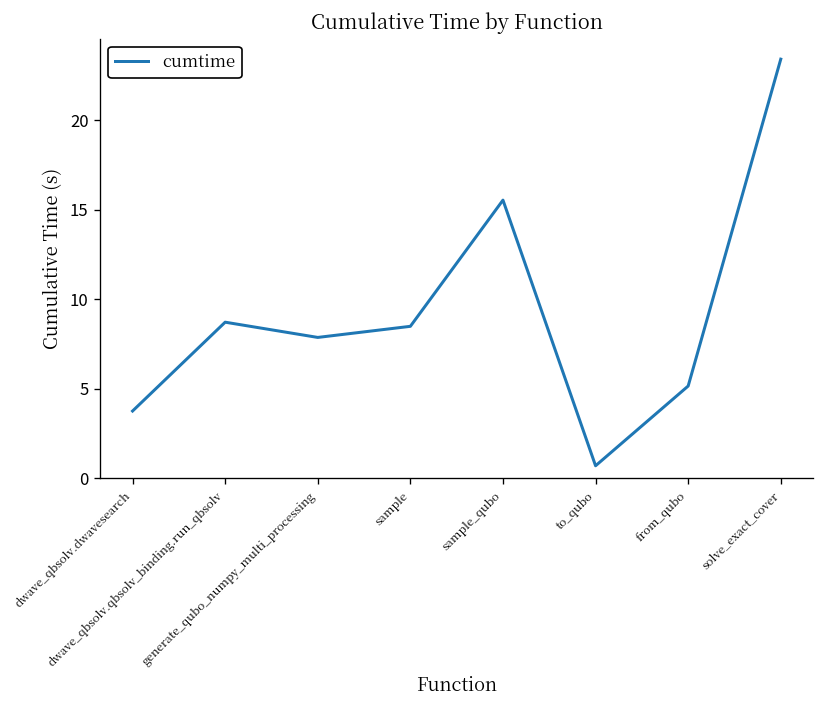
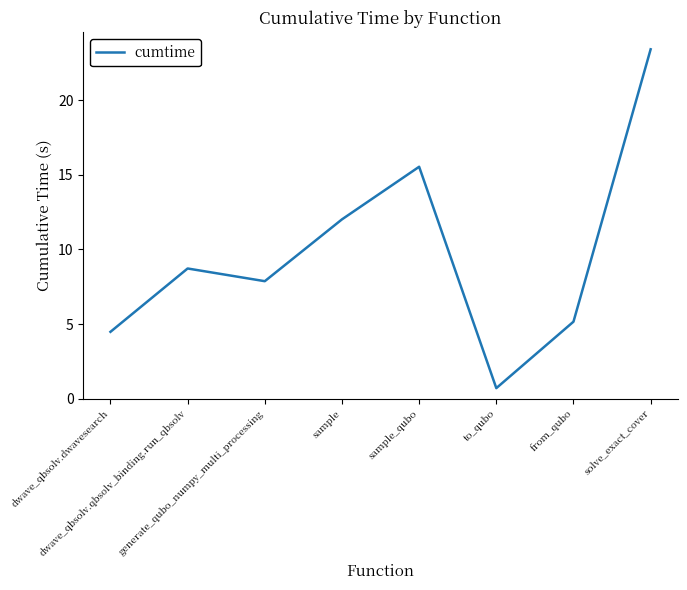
dwave_qbsolv.dwavesearch: 3.8 -> 4.5
sample: 8.5 -> 12.0
